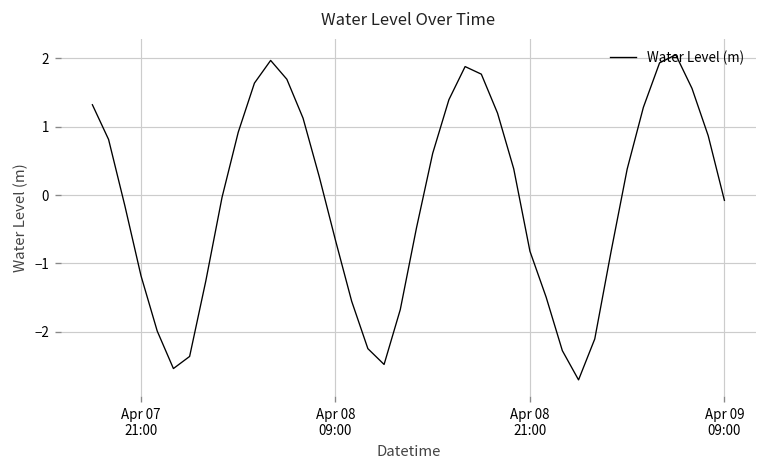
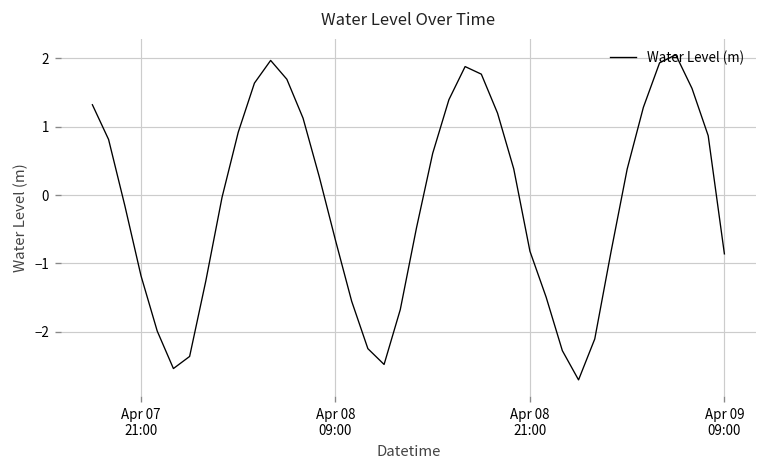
Apr 09 09:00: -0.1 -> -0.9
